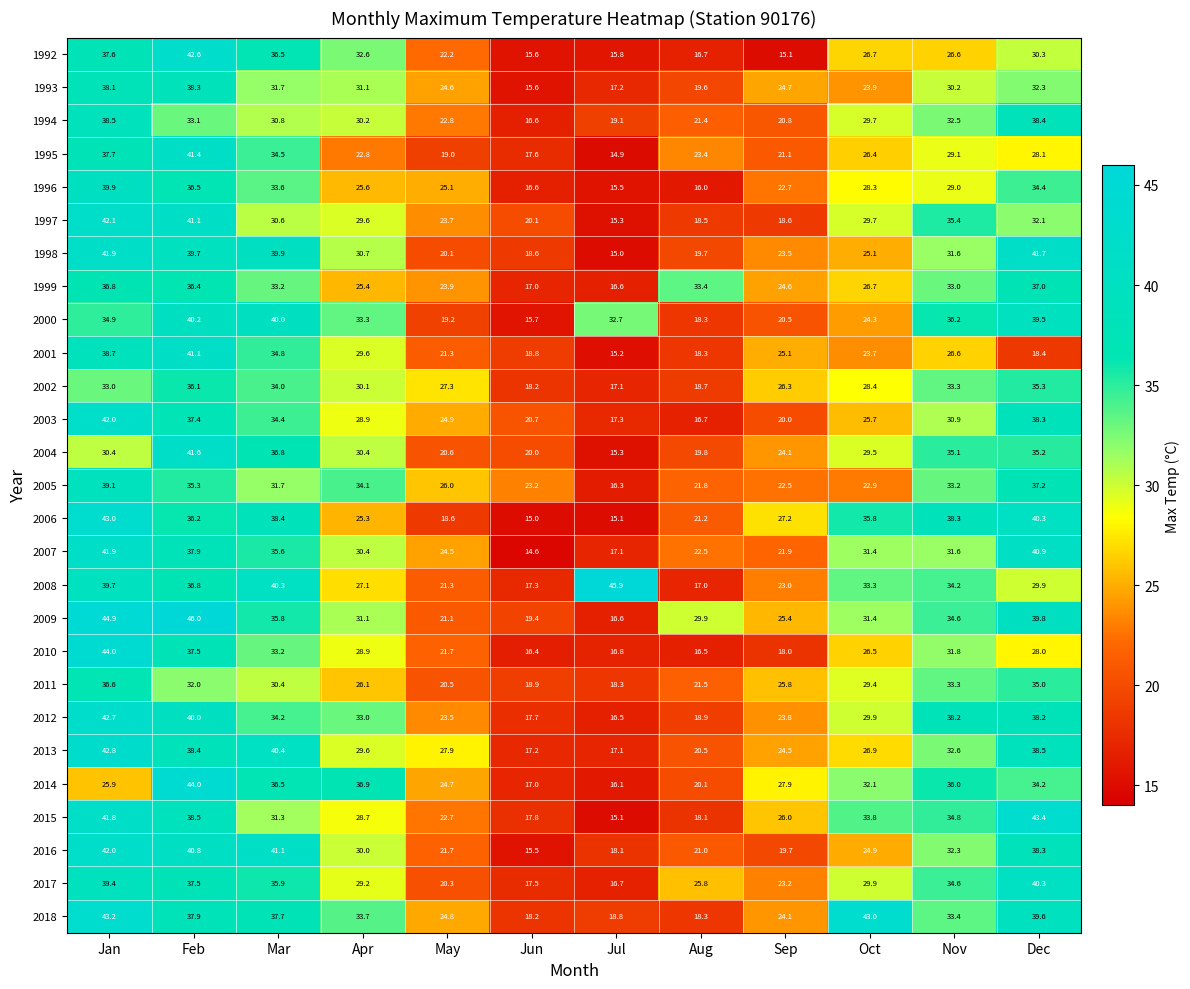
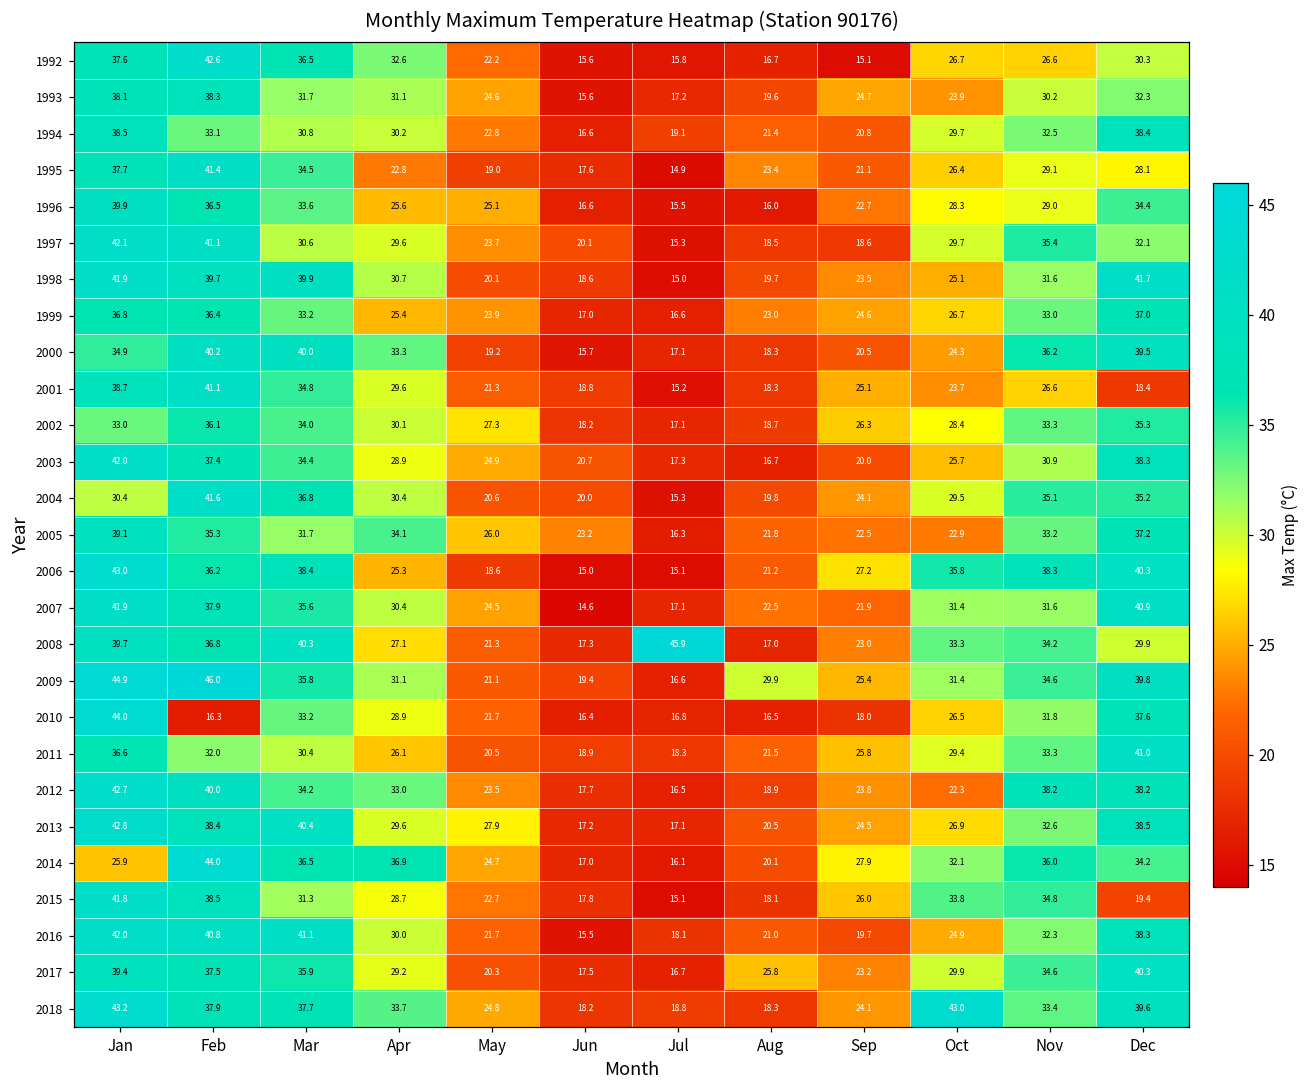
1999, Aug: 33.4 -> 23.0
2000, Jul: 32.7 -> 17.1
2010, Feb: 37.5 -> 16.3
2010, Dec: 28.0 -> 37.6
2011, Dec: 35.0 -> 41.0
2012, Oct: 29.9 -> 22.3
2015, Dec: 43.4 -> 19.4
